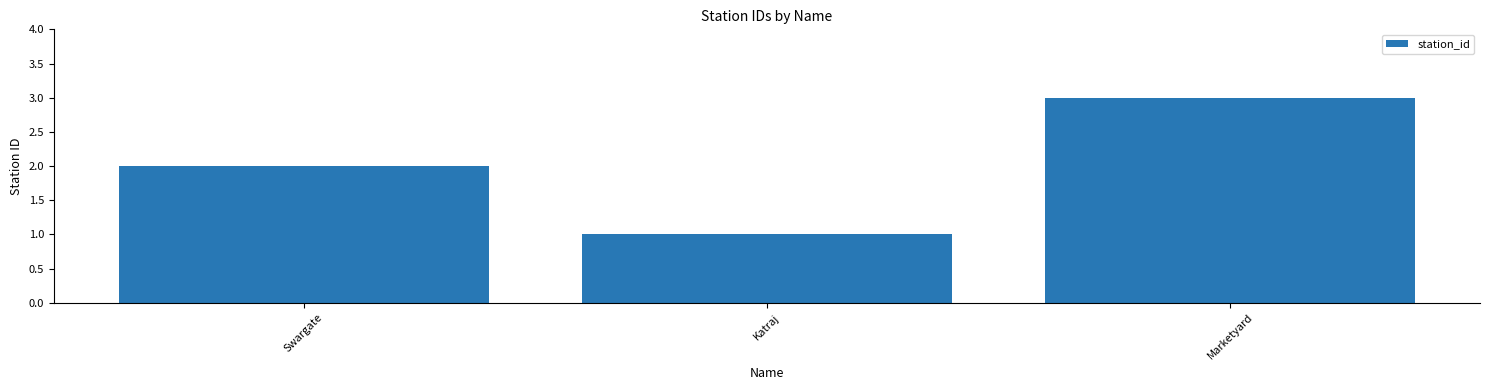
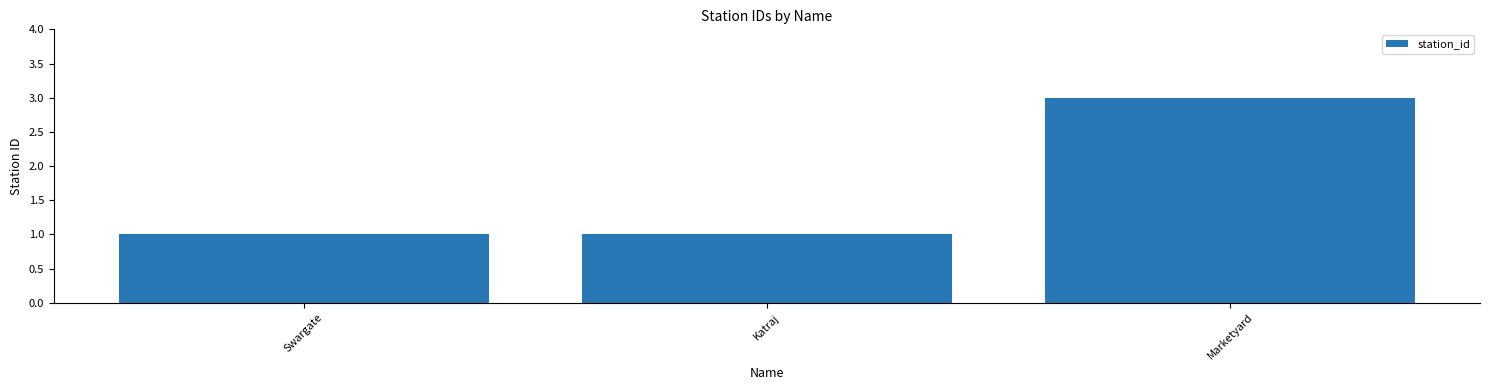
Swargate: 2 -> 1
